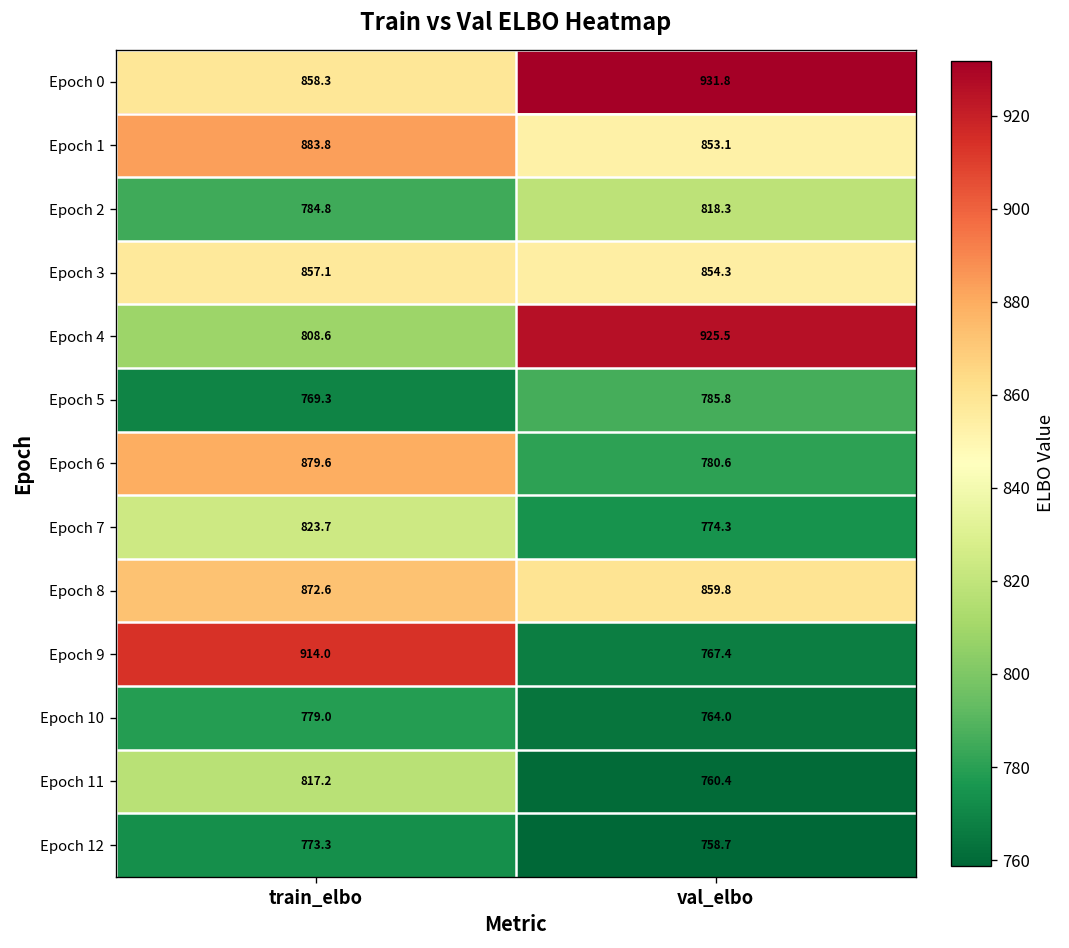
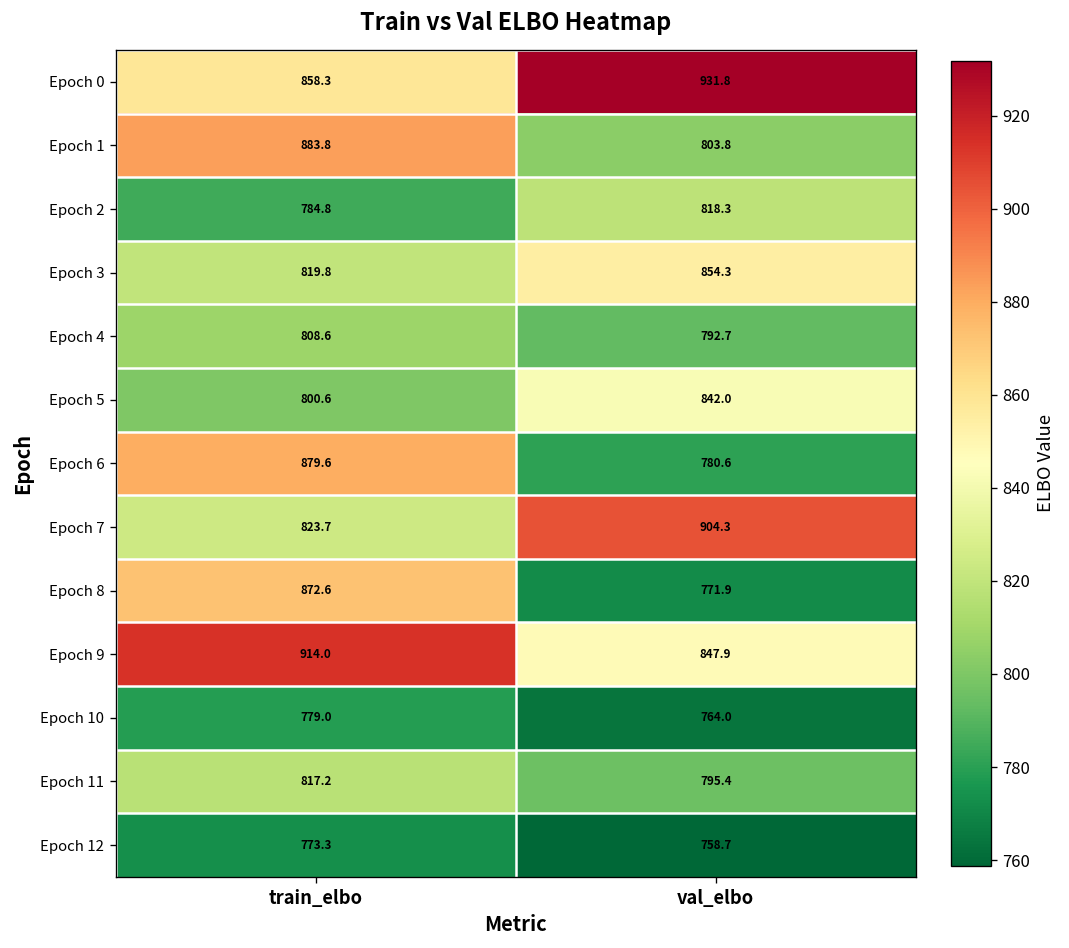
Epoch 1, val_elbo: 853.1 -> 803.8
Epoch 3, train_elbo: 857.1 -> 819.8
Epoch 4, val_elbo: 925.5 -> 792.7
Epoch 5, train_elbo: 769.3 -> 800.6
Epoch 5, val_elbo: 785.8 -> 842.0
Epoch 7, val_elbo: 774.3 -> 904.3
Epoch 8, val_elbo: 859.8 -> 771.9
Epoch 9, val_elbo: 767.4 -> 847.9
Epoch 11, val_elbo: 760.4 -> 795.4
